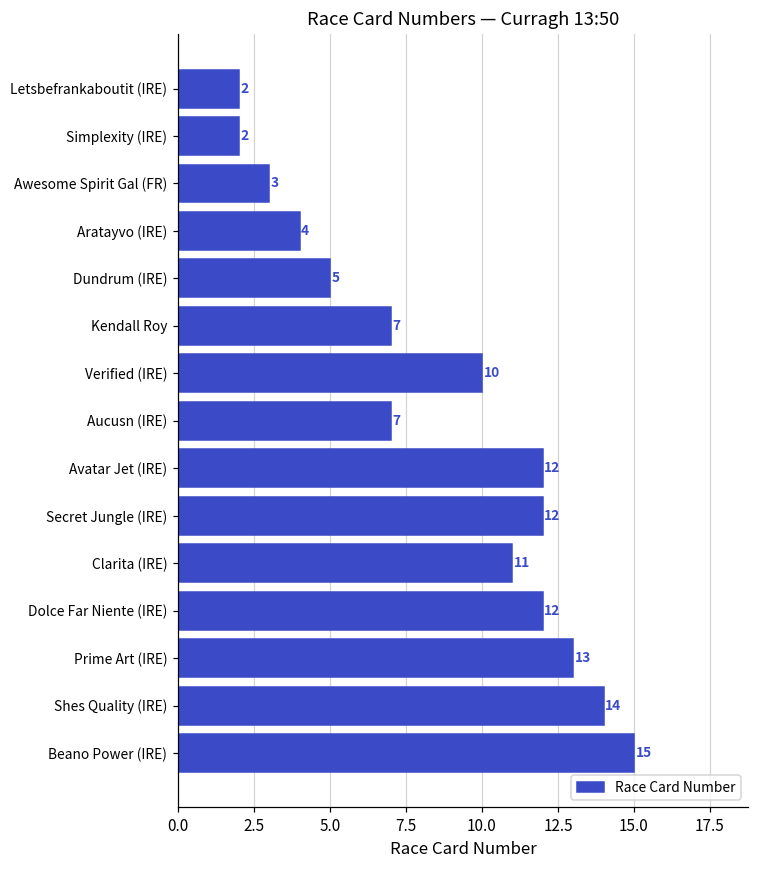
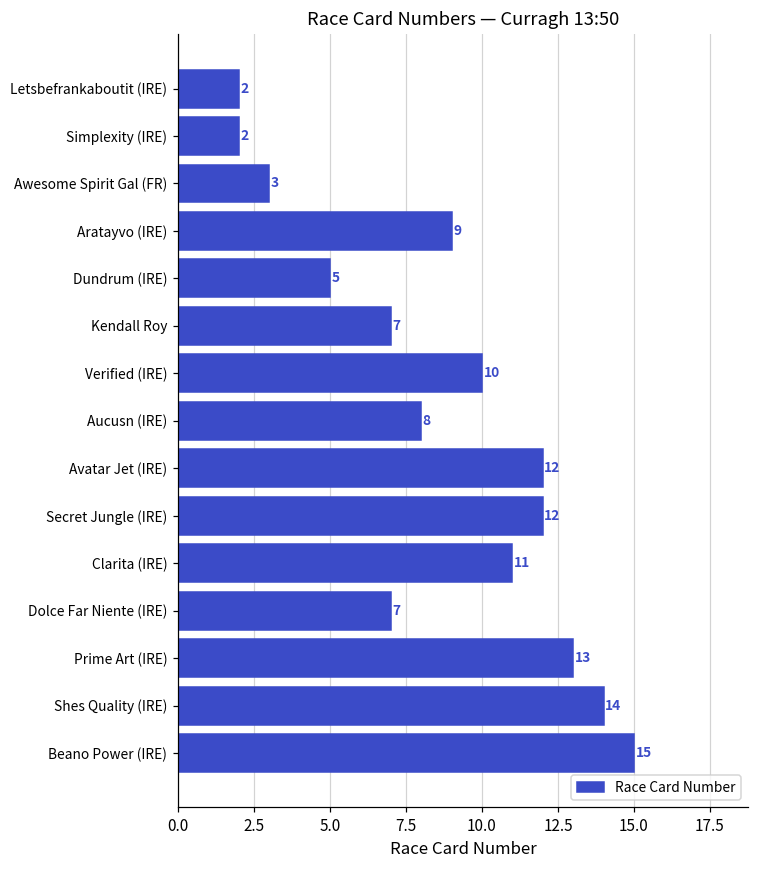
Aratayvo (IRE): 4 -> 9
Aucusn (IRE): 7 -> 8
Dolce Far Niente (IRE): 12 -> 7
